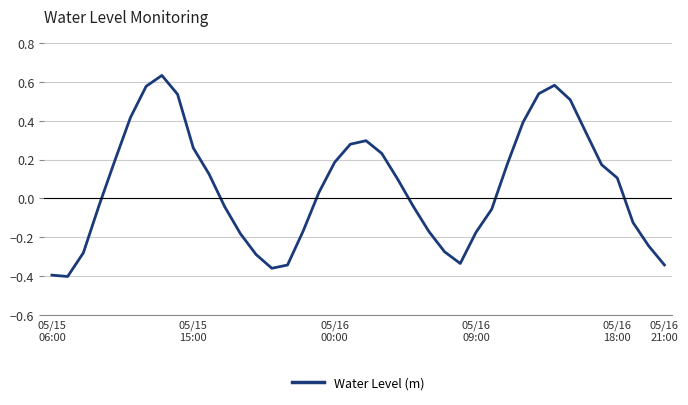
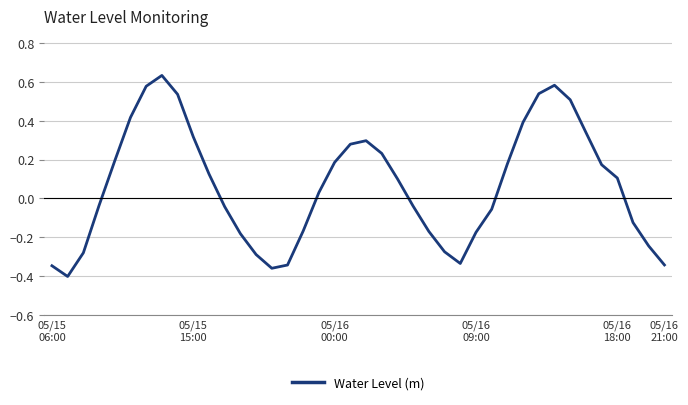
05/15 06:00: -0.39 -> -0.35
05/15 15:00: 0.26 -> 0.32
